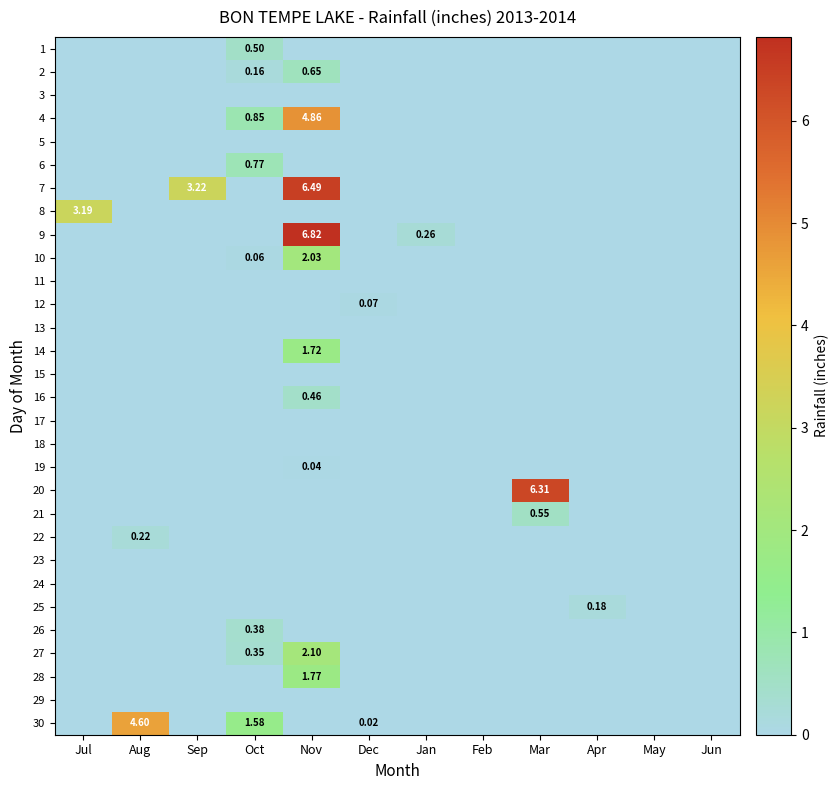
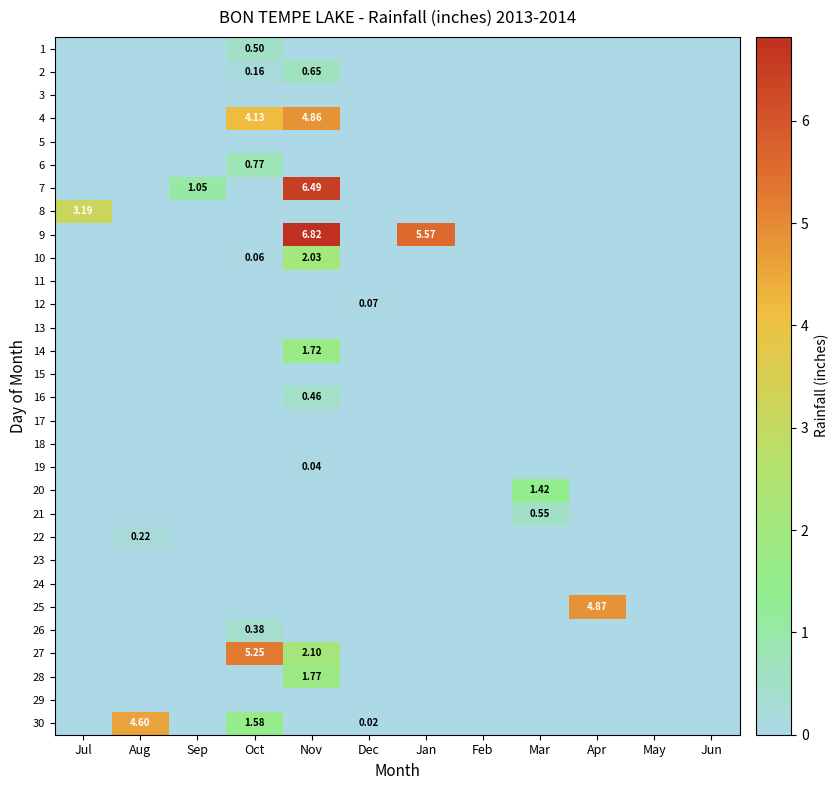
4, Oct: 0.85 -> 4.13
7, Sep: 3.22 -> 1.05
9, Jan: 0.26 -> 5.57
20, Mar: 6.31 -> 1.42
25, Apr: 0.18 -> 4.87
27, Oct: 0.35 -> 5.25
